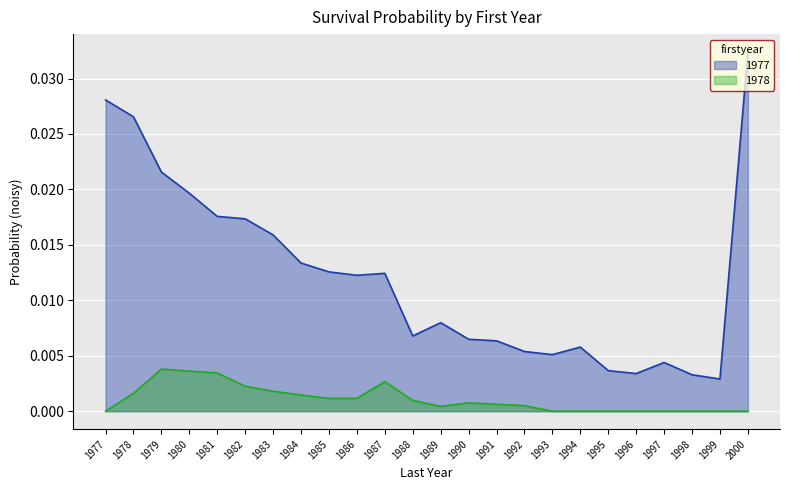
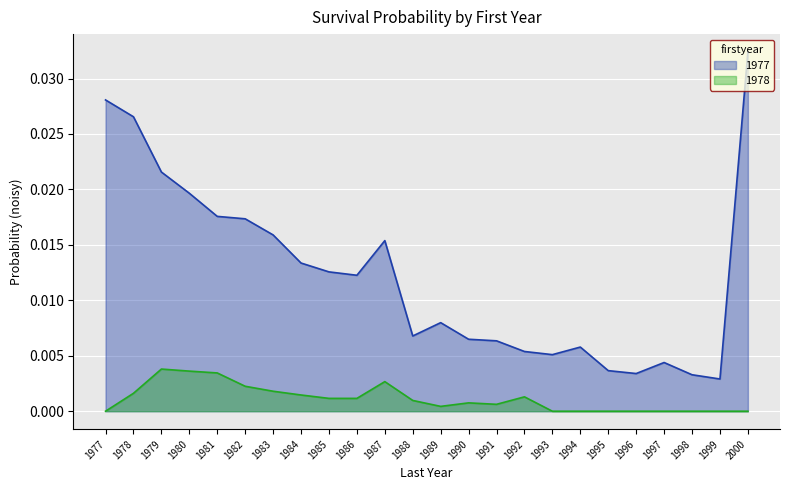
1977, 1987: 0.0124 -> 0.0154
1978, 1992: 0.0005 -> 0.0013
